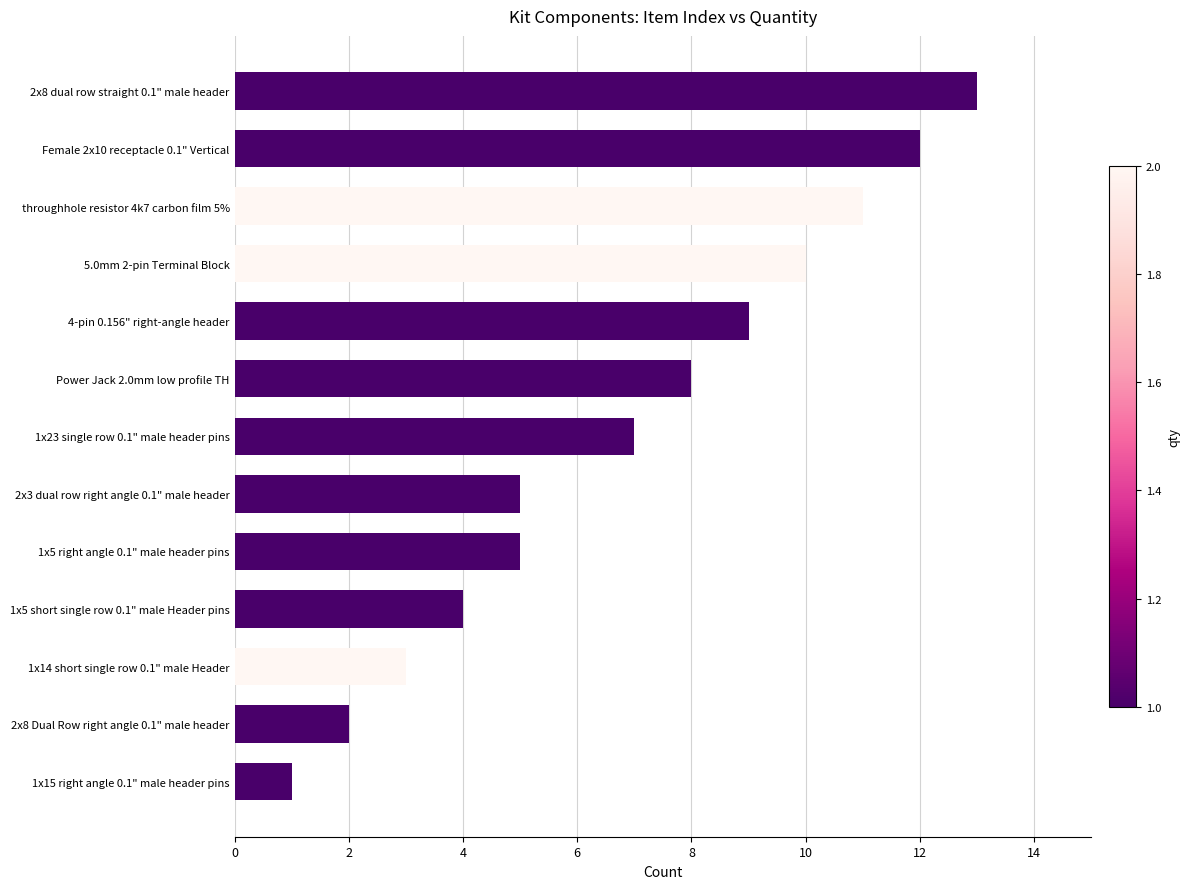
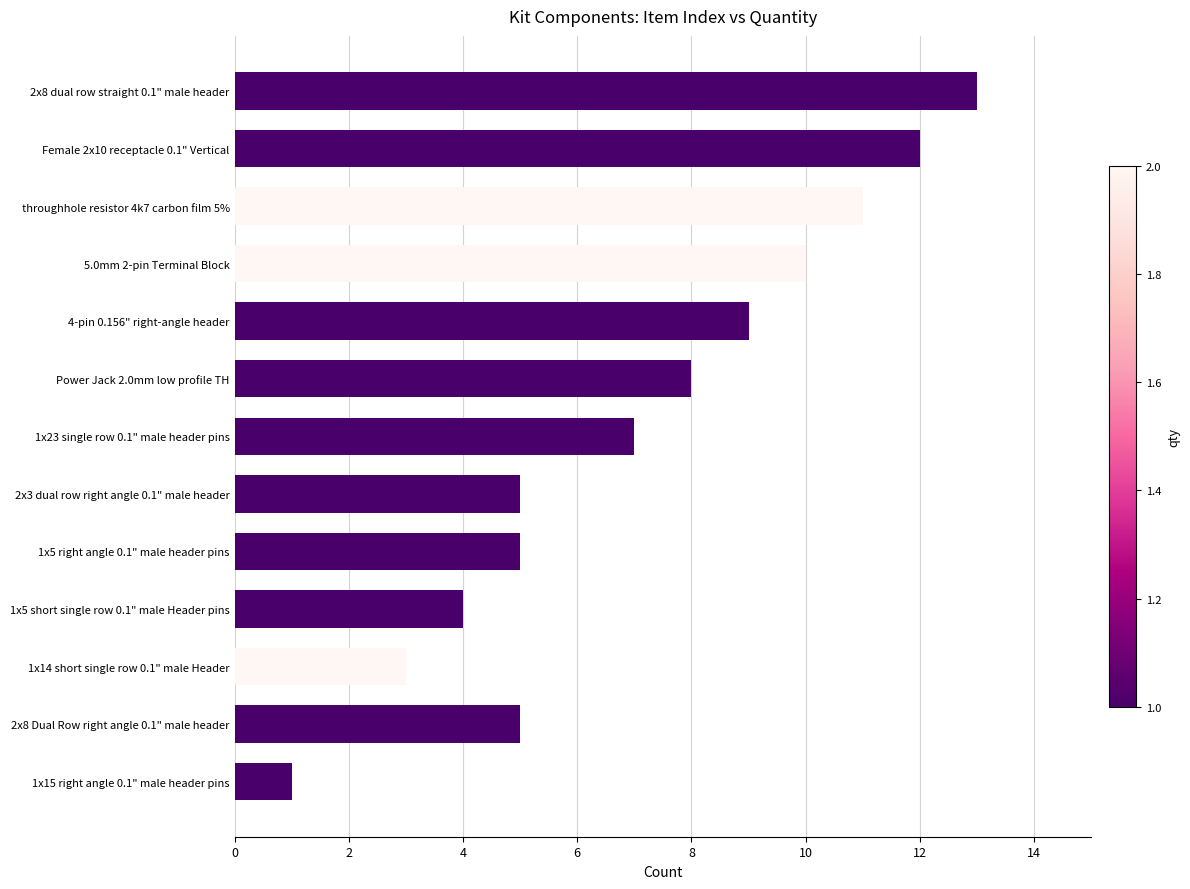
2x8 Dual Row right angle 0.1" male header: 2 -> 5
